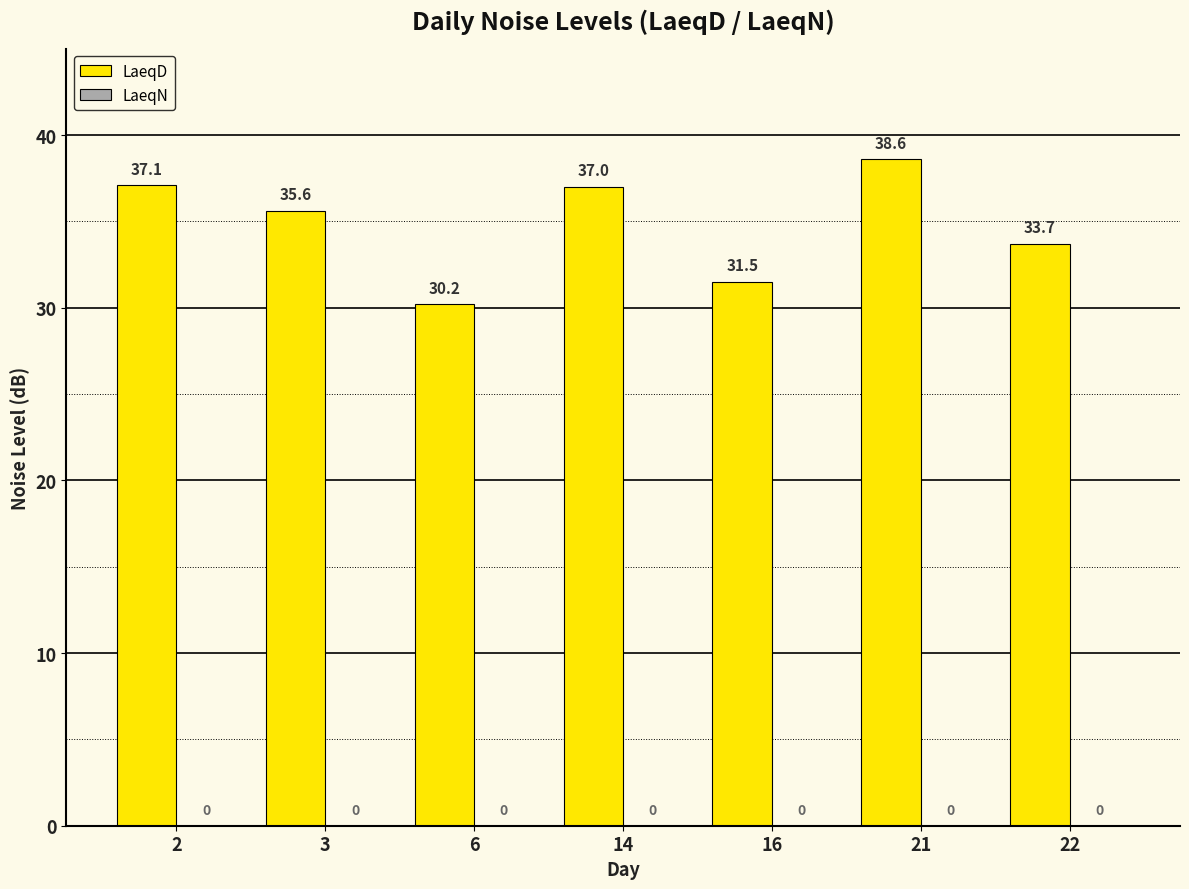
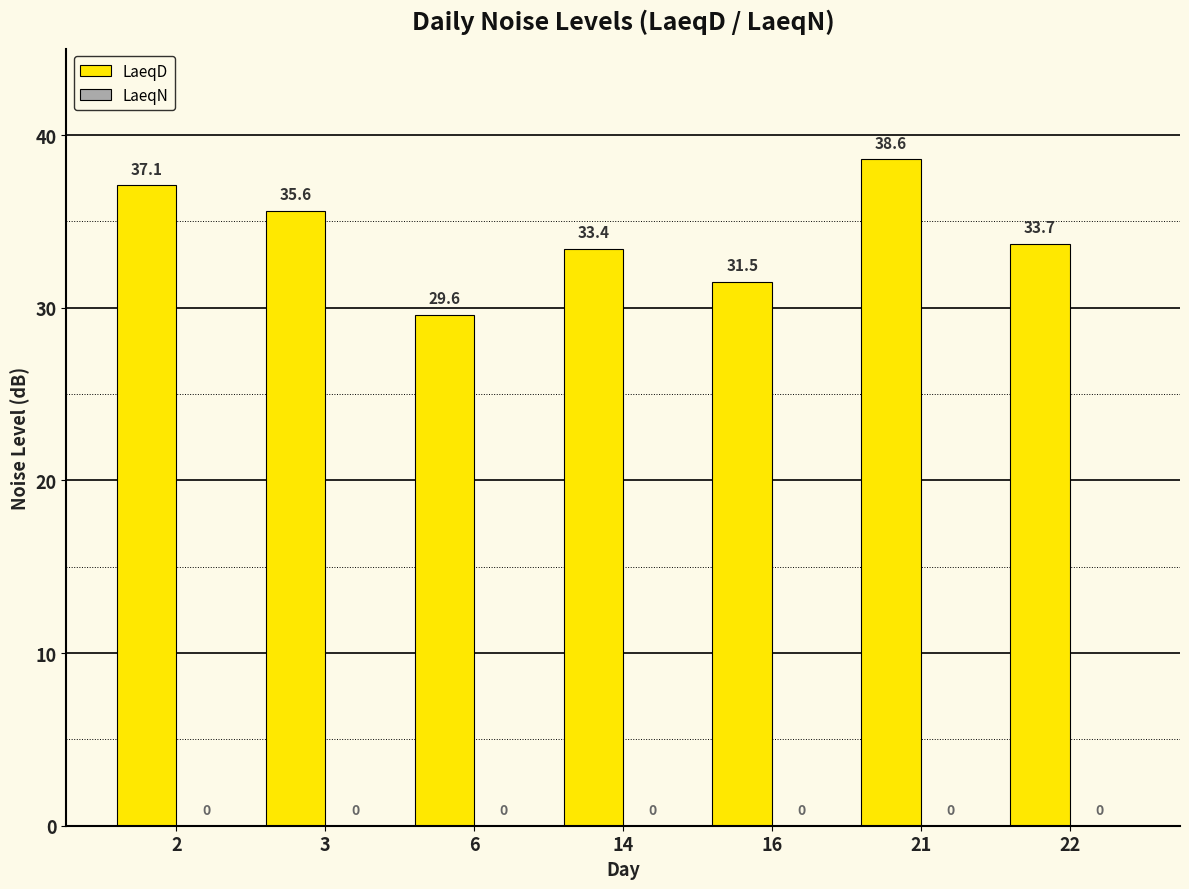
LaeqD, 6: 30.2 -> 29.6
LaeqD, 14: 37.0 -> 33.4
